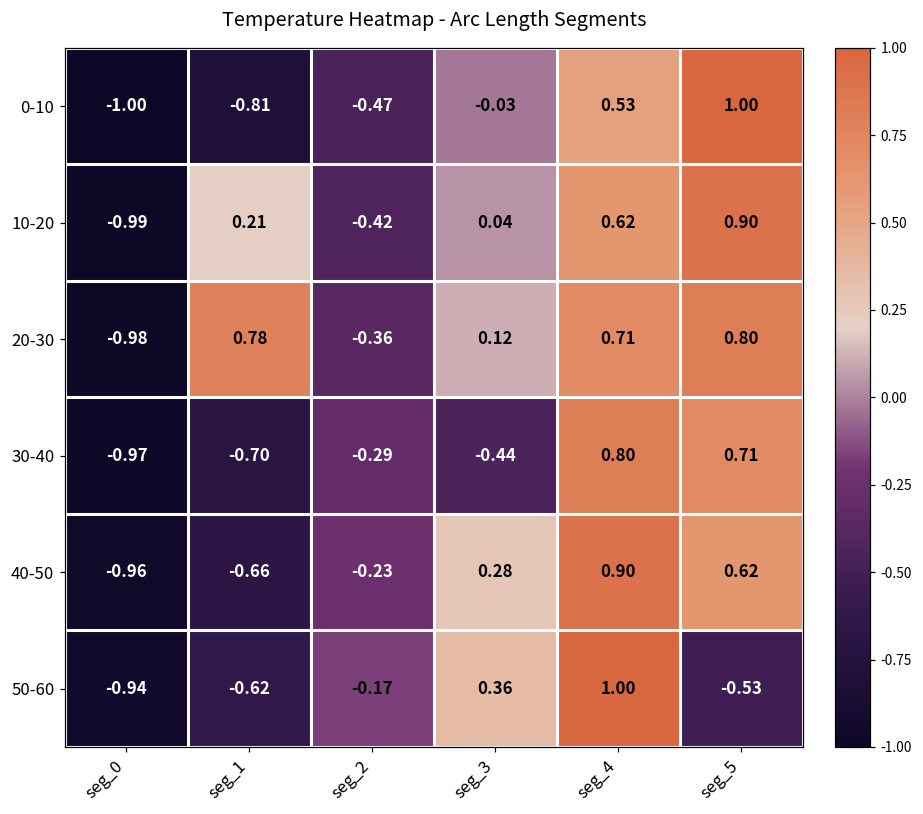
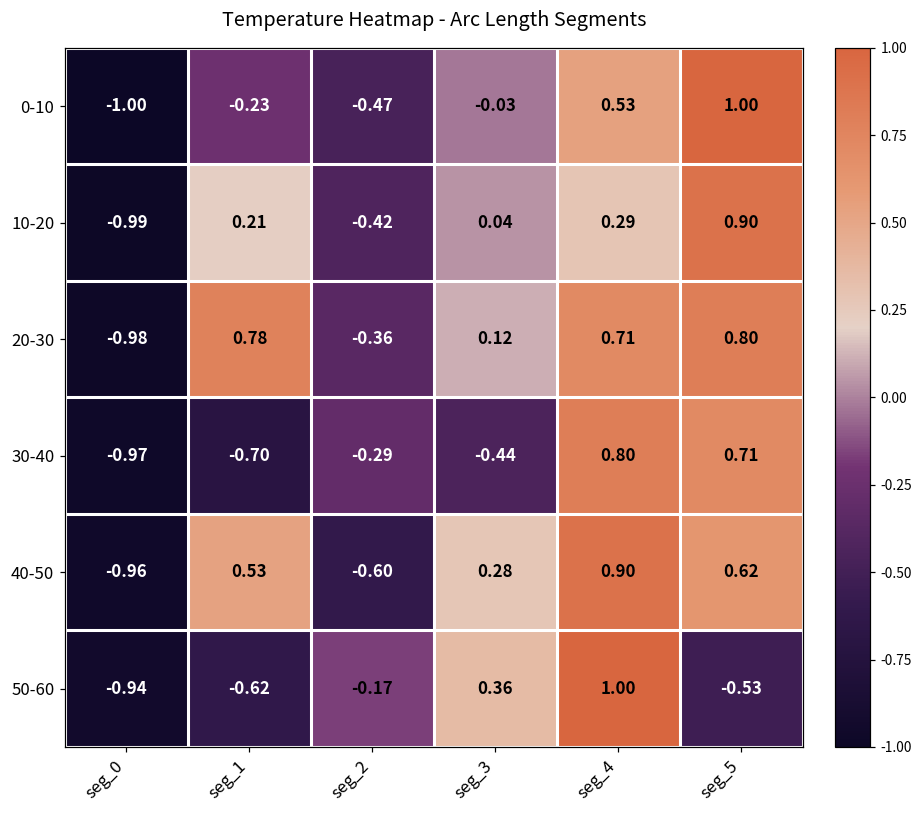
0-10, seg_1: -0.81 -> -0.23
10-20, seg_4: 0.62 -> 0.29
40-50, seg_1: -0.66 -> 0.53
40-50, seg_2: -0.23 -> -0.60
